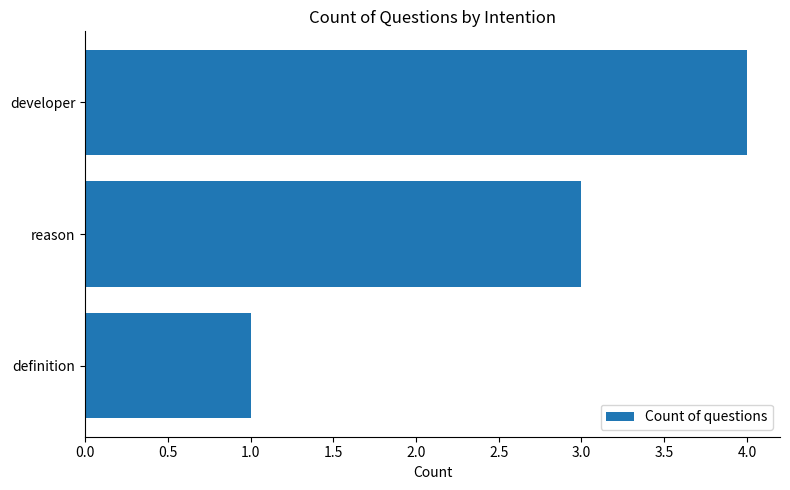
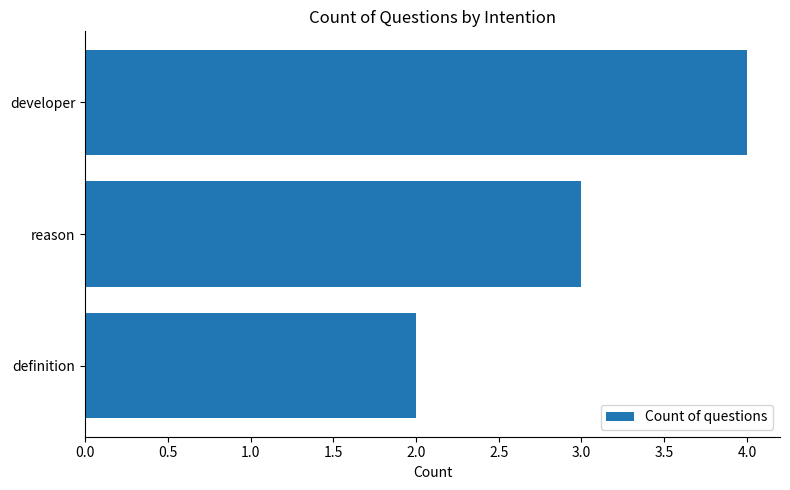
definition: 1 -> 2
